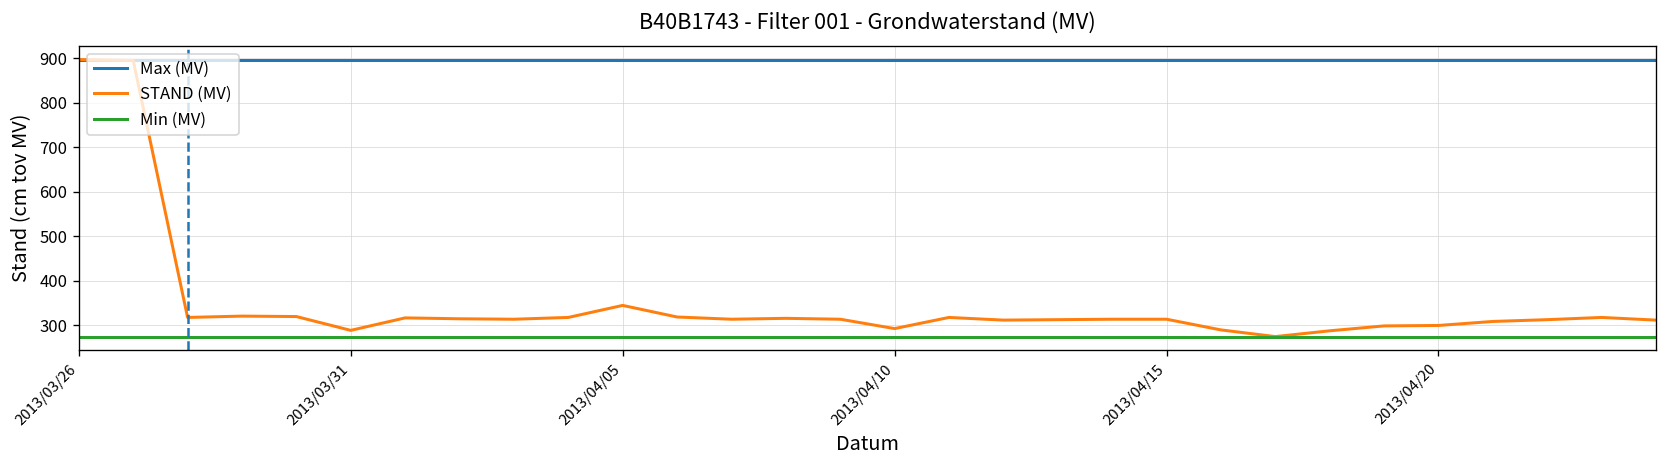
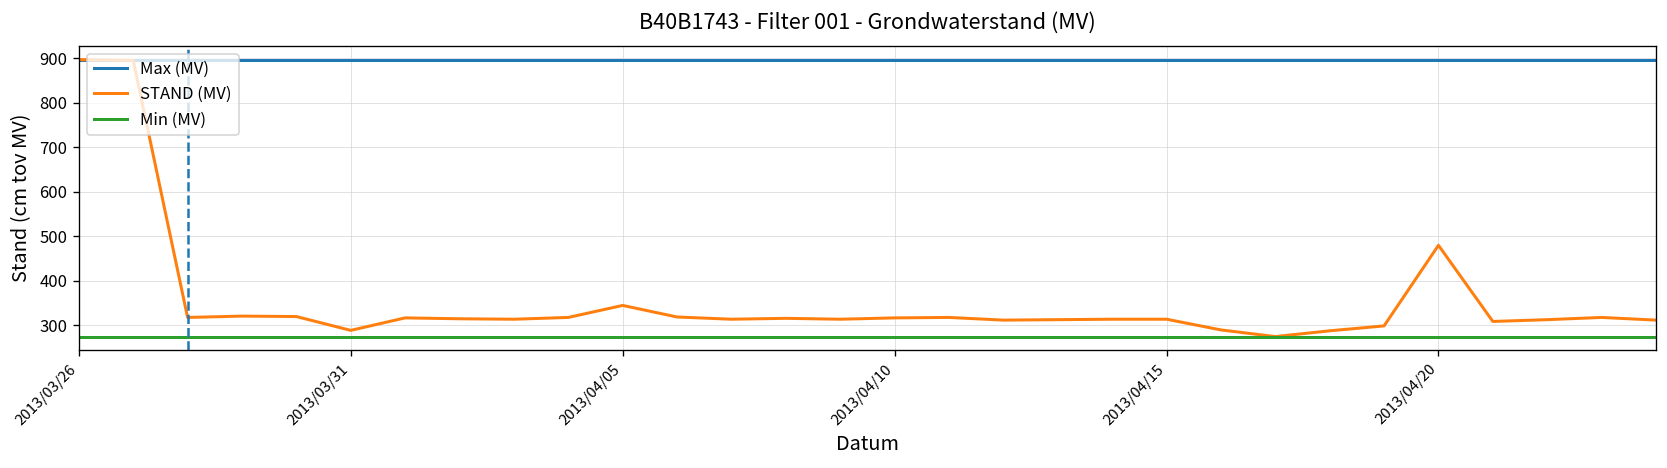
STAND (MV), 2013/04/10: 290 -> 320
STAND (MV), 2013/04/20: 300 -> 480
